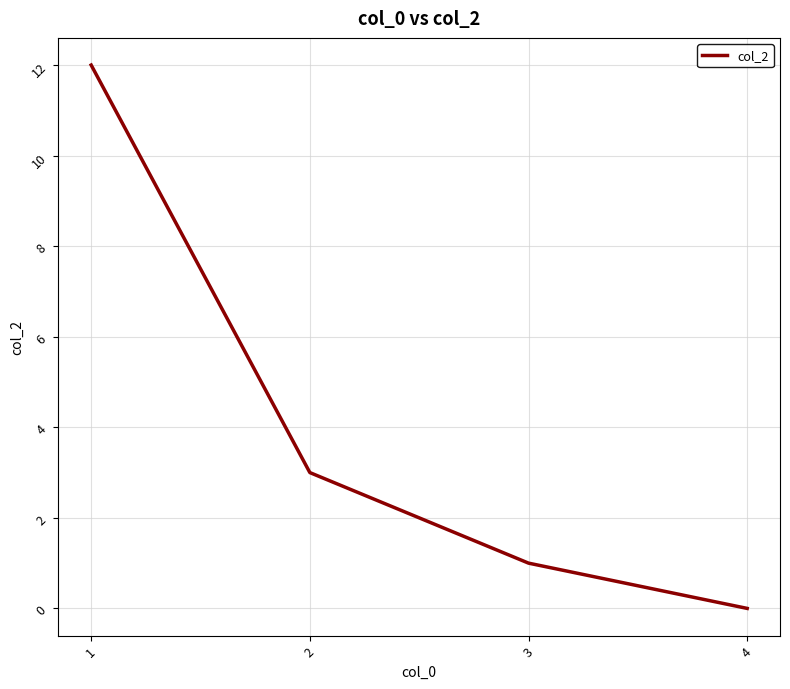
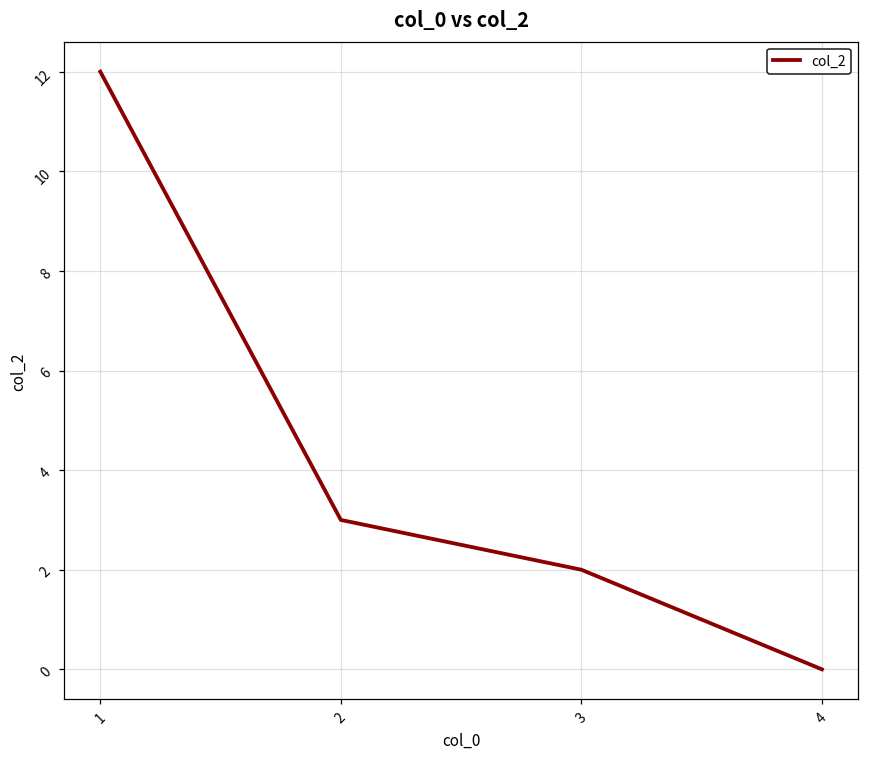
3: 1 -> 2
